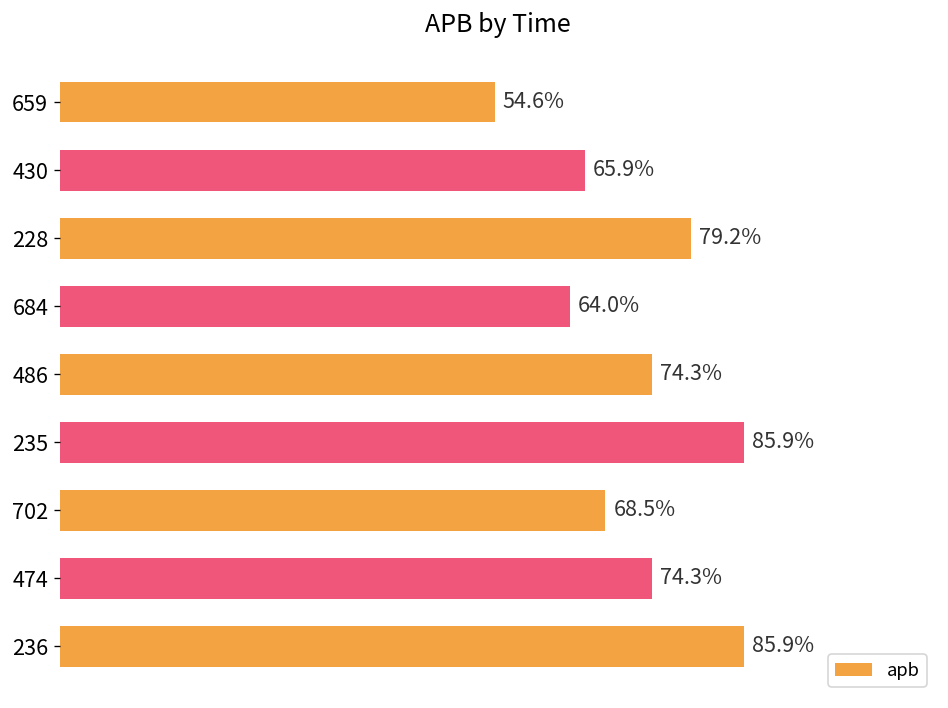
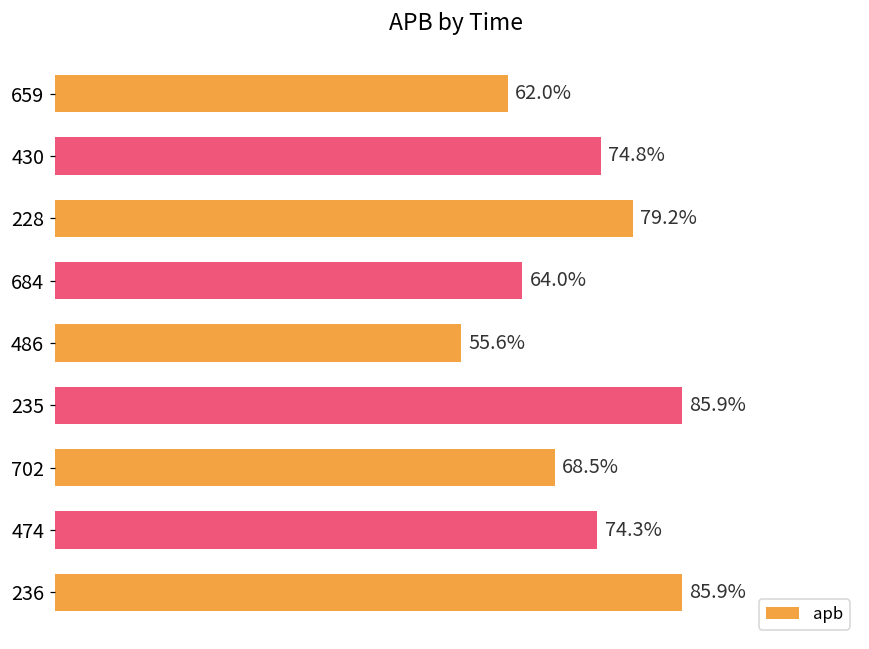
659: 54.6% -> 62.0%
430: 65.9% -> 74.8%
486: 74.3% -> 55.6%
